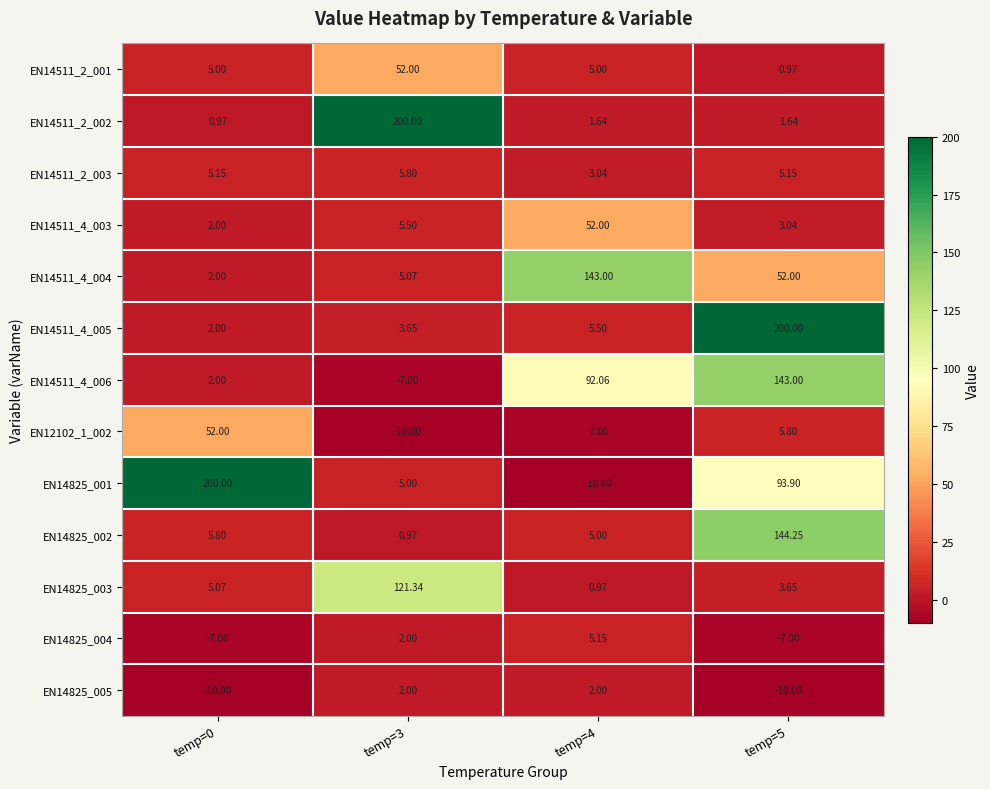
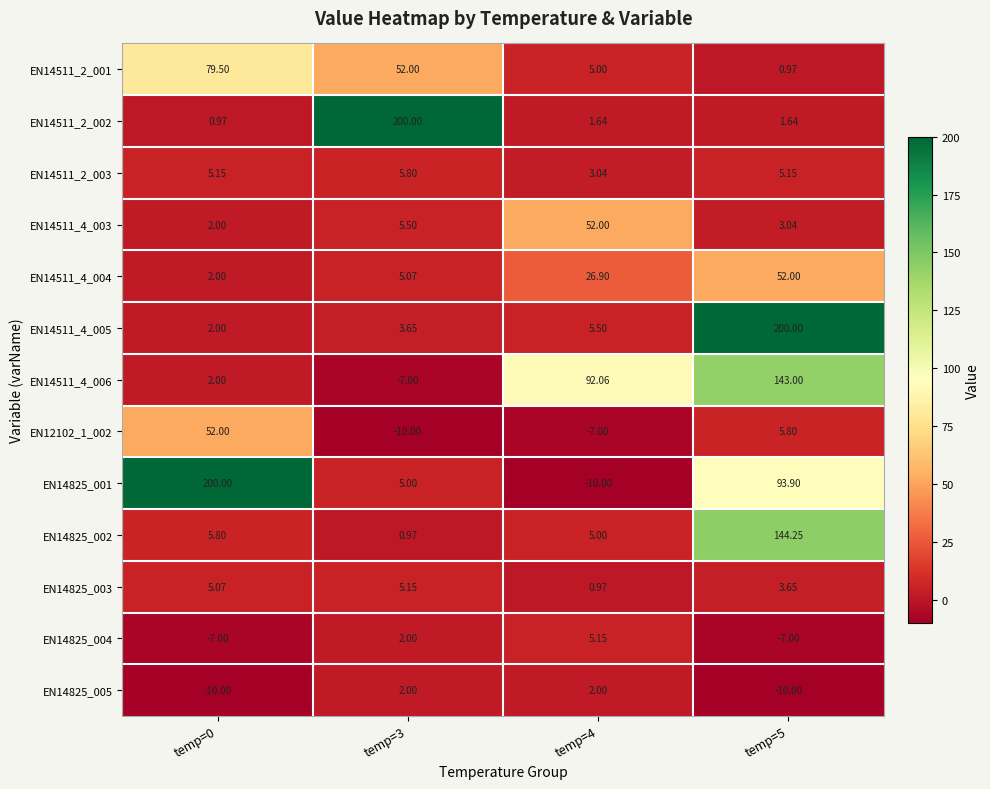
EN14511_2_001, temp=0: 5.00 -> 79.50
EN14511_4_004, temp=4: 143.00 -> 26.90
EN14825_003, temp=3: 121.34 -> 5.15
